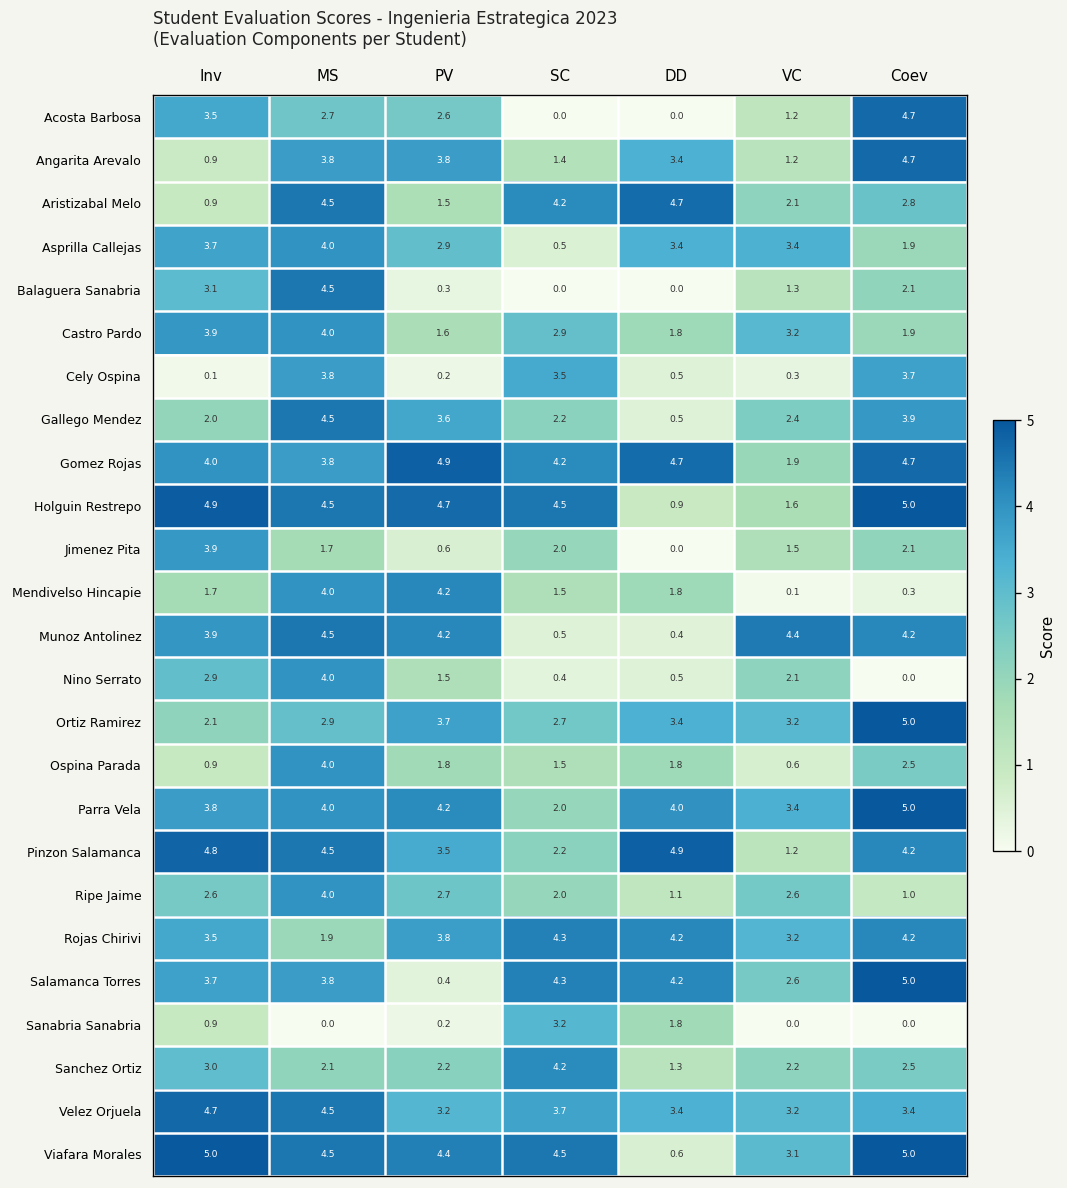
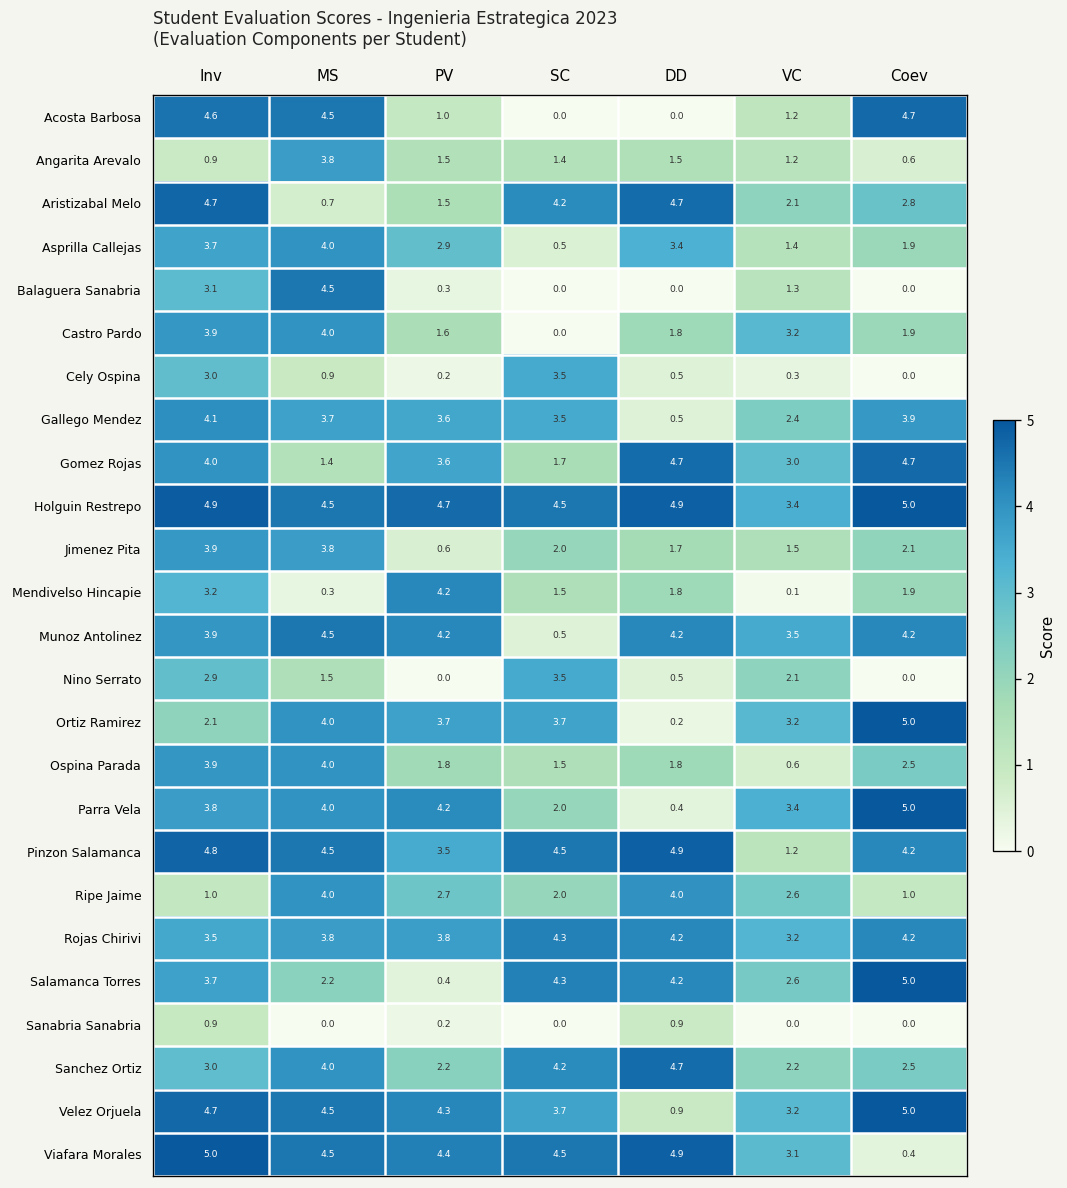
Acosta Barbosa, Inv: 3.5 -> 4.6
Acosta Barbosa, MS: 2.7 -> 4.5
Acosta Barbosa, PV: 2.6 -> 1.0
Angarita Arevalo, PV: 3.8 -> 1.5
Angarita Arevalo, DD: 3.4 -> 1.5
Angarita Arevalo, Coev: 4.7 -> 0.6
Aristizabal Melo, Inv: 0.9 -> 4.7
Aristizabal Melo, MS: 4.5 -> 0.7
Asprilla Callejas, VC: 3.4 -> 1.4
Balaguera Sanabria, Coev: 2.1 -> 0.0
Castro Pardo, SC: 2.9 -> 0.0
Cely Ospina, Inv: 0.1 -> 3.0
Cely Ospina, MS: 3.8 -> 0.9
Cely Ospina, Coev: 3.7 -> 0.0
Gallego Mendez, Inv: 2.0 -> 4.1
Gallego Mendez, MS: 4.5 -> 3.7
Gallego Mendez, SC: 2.2 -> 3.5
Gomez Rojas, MS: 3.8 -> 1.4
Gomez Rojas, PV: 4.9 -> 3.6
Gomez Rojas, SC: 4.2 -> 1.7
Gomez Rojas, VC: 1.9 -> 3.0
Holguin Restrepo, DD: 0.9 -> 4.9
Holguin Restrepo, VC: 1.6 -> 3.4
Jimenez Pita, MS: 1.7 -> 3.8
Jimenez Pita, DD: 0.0 -> 1.7
Mendivelso Hincapie, Inv: 1.7 -> 3.2
Mendivelso Hincapie, MS: 4.0 -> 0.3
Mendivelso Hincapie, Coev: 0.3 -> 1.9
Munoz Antolinez, DD: 0.4 -> 4.2
Munoz Antolinez, VC: 4.4 -> 3.5
Nino Serrato, MS: 4.0 -> 1.5
Nino Serrato, PV: 1.5 -> 0.0
Nino Serrato, SC: 0.4 -> 3.5
Ortiz Ramirez, MS: 2.9 -> 4.0
Ortiz Ramirez, SC: 2.7 -> 3.7
Ortiz Ramirez, DD: 3.4 -> 0.2
Ospina Parada, Inv: 0.9 -> 3.9
Parra Vela, DD: 4.0 -> 0.4
Pinzon Salamanca, SC: 2.2 -> 4.5
Ripe Jaime, Inv: 2.6 -> 1.0
Ripe Jaime, DD: 1.1 -> 4.0
Rojas Chirivi, MS: 1.9 -> 3.8
Salamanca Torres, MS: 3.8 -> 2.2
Sanabria Sanabria, SC: 3.2 -> 0.0
Sanabria Sanabria, DD: 1.8 -> 0.9
Sanchez Ortiz, MS: 2.1 -> 4.0
Sanchez Ortiz, DD: 1.3 -> 4.7
Velez Orjuela, PV: 3.2 -> 4.3
Velez Orjuela, DD: 3.4 -> 0.9
Velez Orjuela, Coev: 3.4 -> 5.0
Viafara Morales, DD: 0.6 -> 4.9
Viafara Morales, Coev: 5.0 -> 0.4
